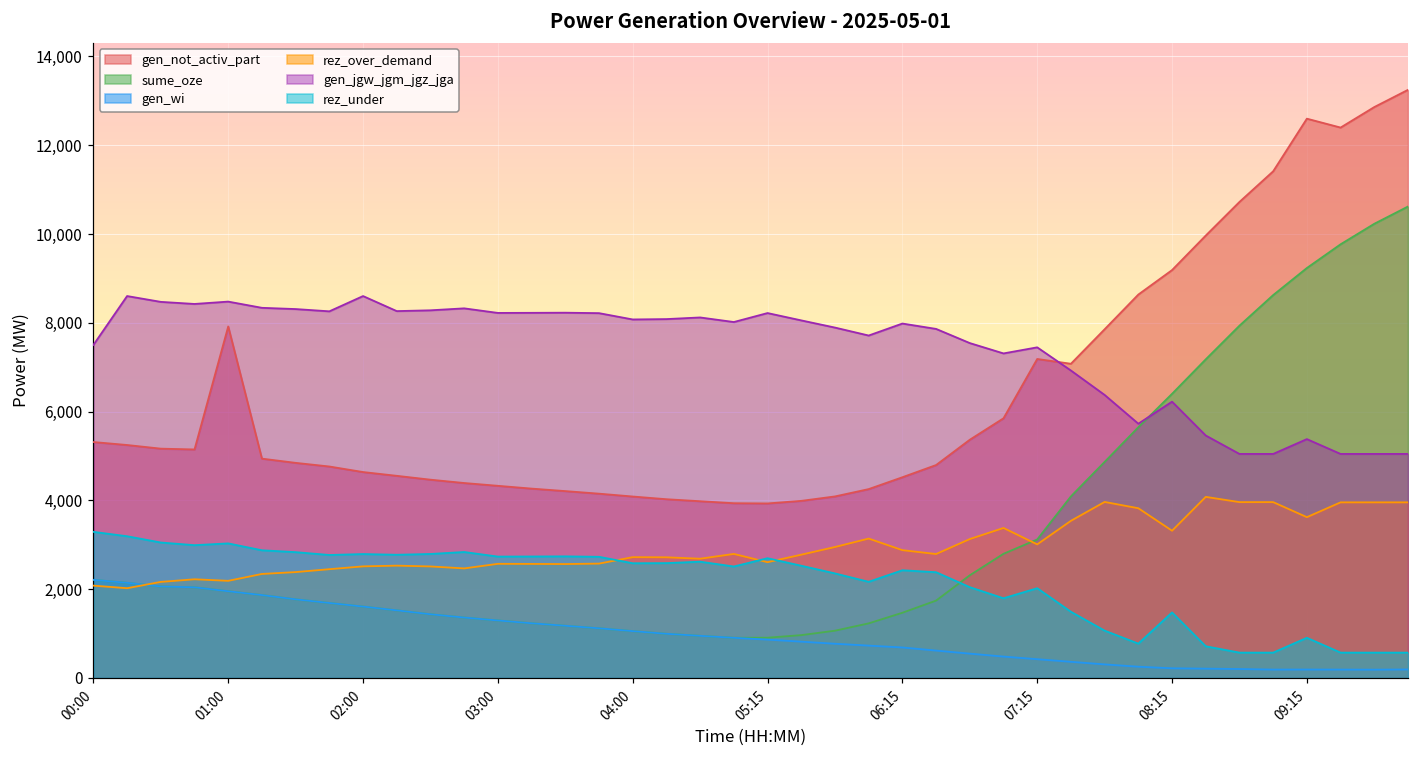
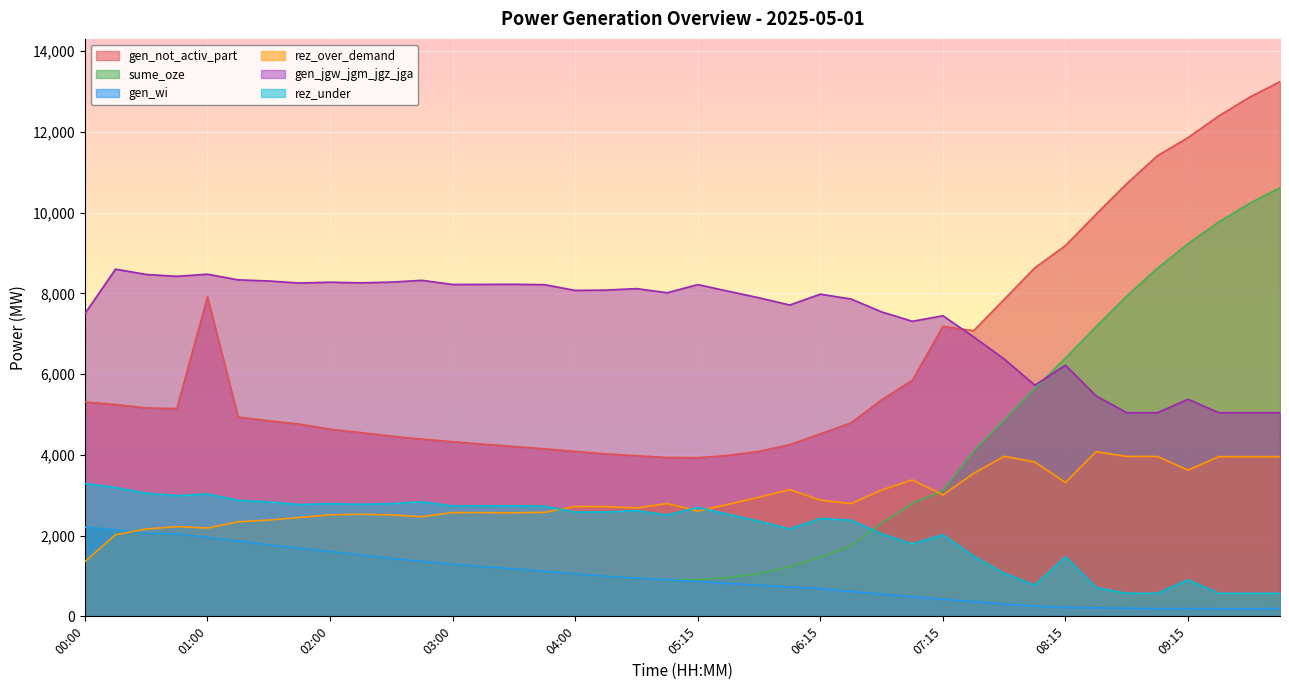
rez_over_demand, 00:00: 2,100 -> 1,400
gen_jgw_jgm_jgz_jga, 02:00: 8,600 -> 8,300
gen_not_activ_part, 09:15: 12,600 -> 11,900
